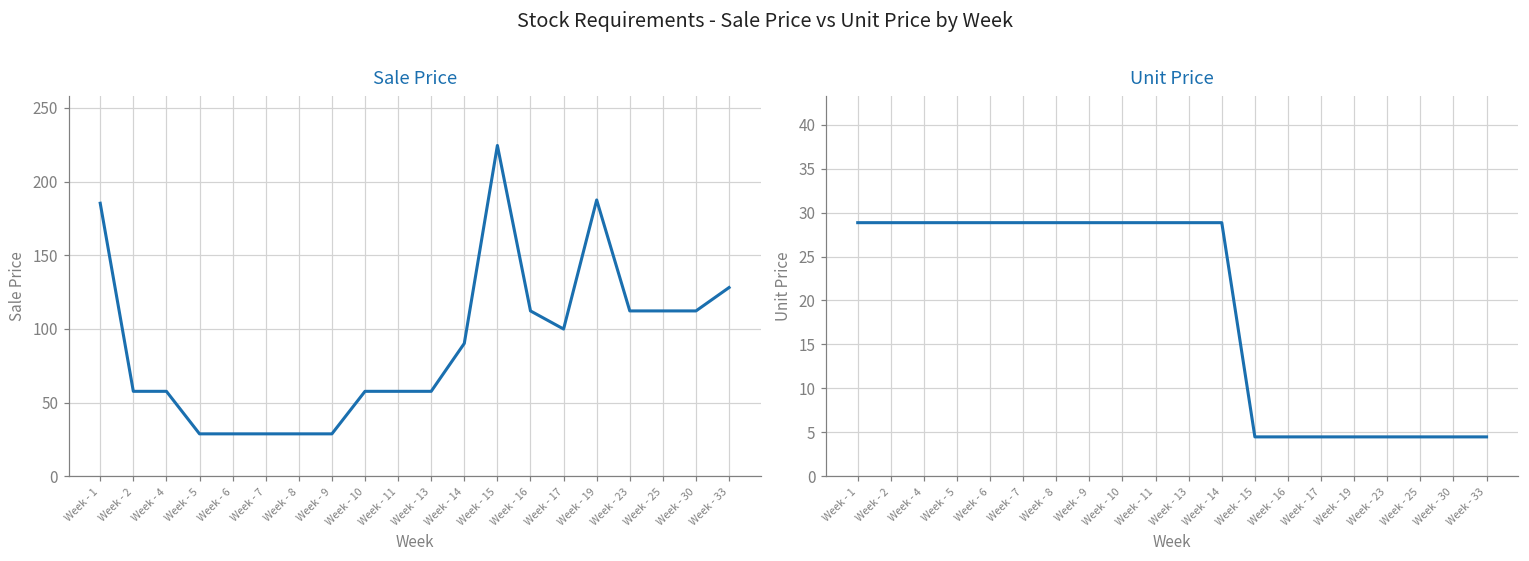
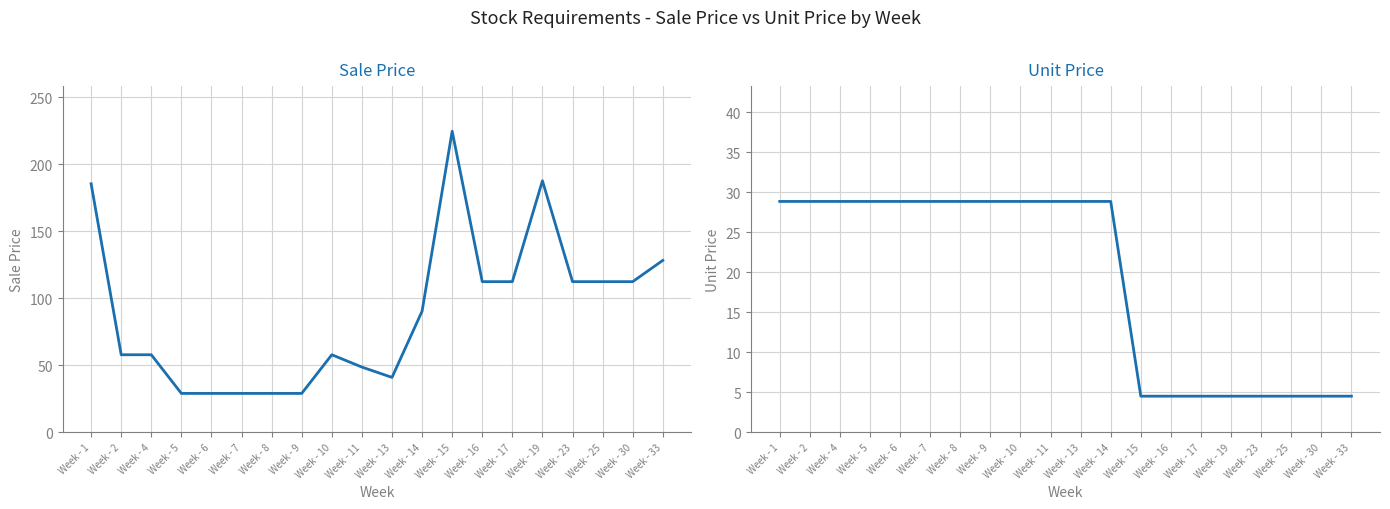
Sale Price, Week - 11: 58 -> 49
Sale Price, Week - 13: 58 -> 41
Sale Price, Week - 17: 100 -> 112
